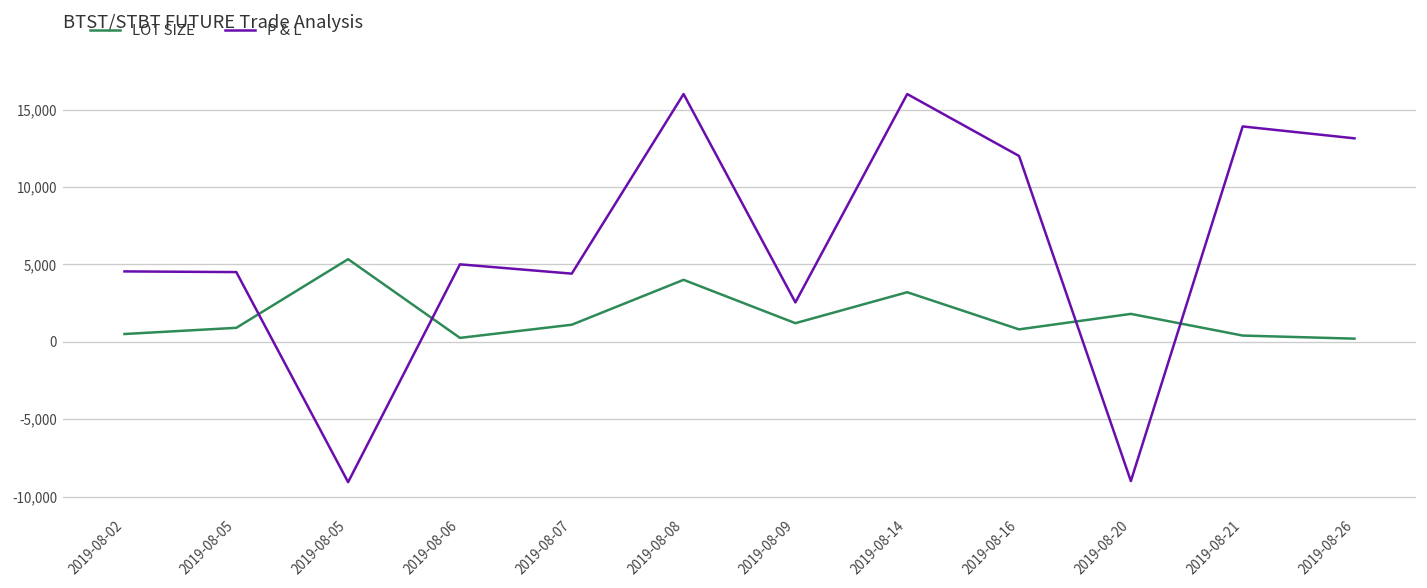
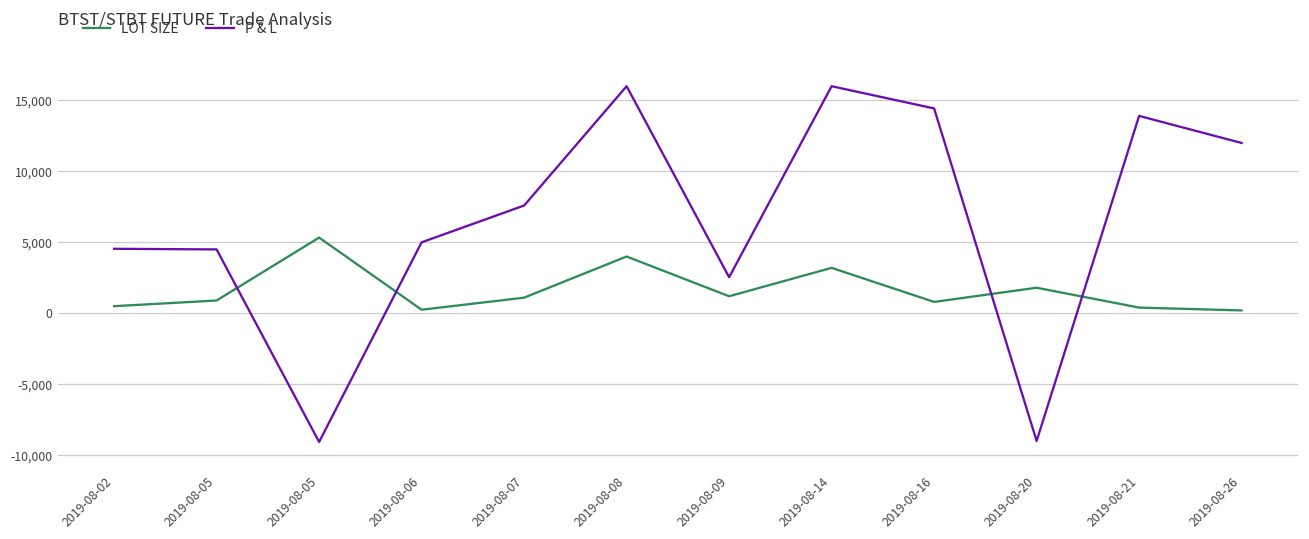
P & L, 2019-08-07: 4,400 -> 7,600
P & L, 2019-08-16: 12,000 -> 14,400
P & L, 2019-08-26: 13,100 -> 12,000
